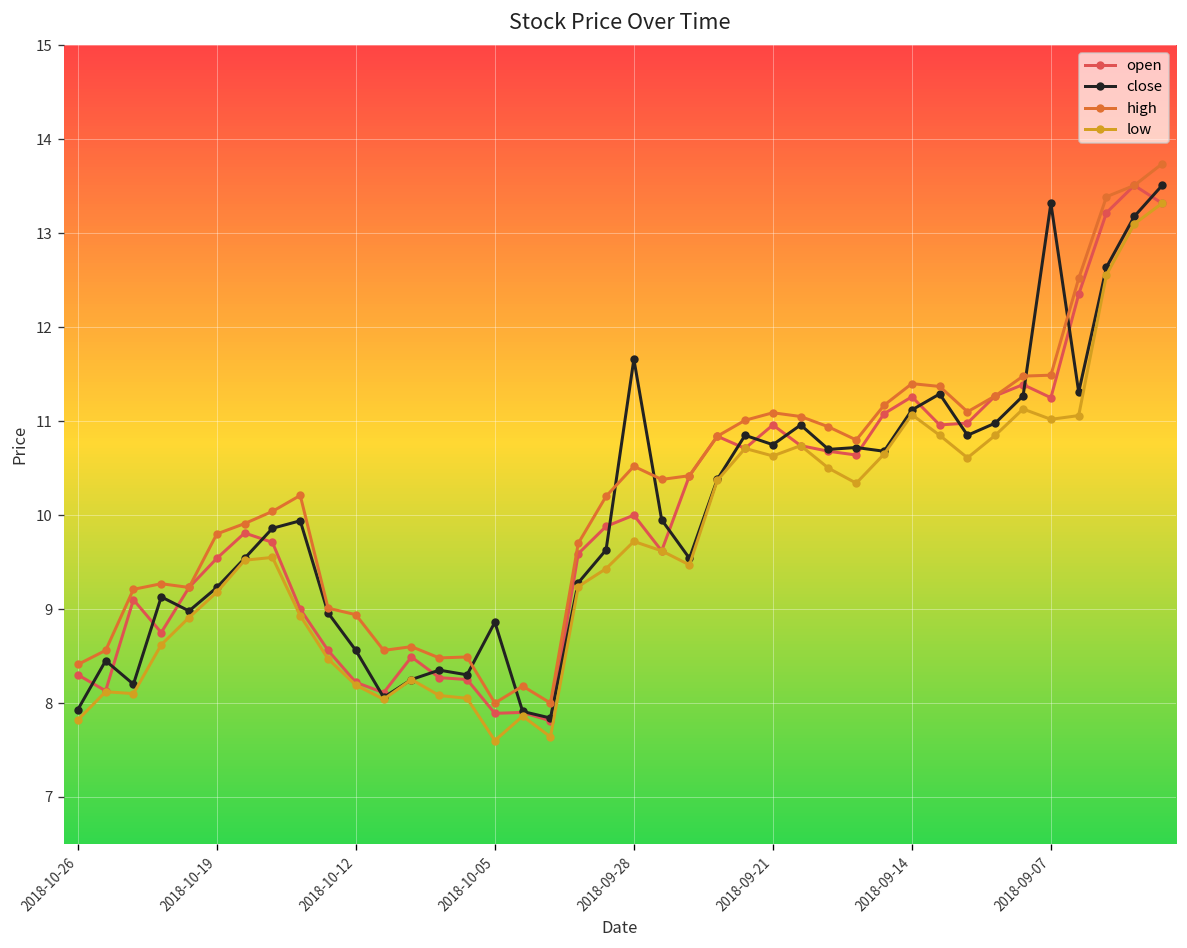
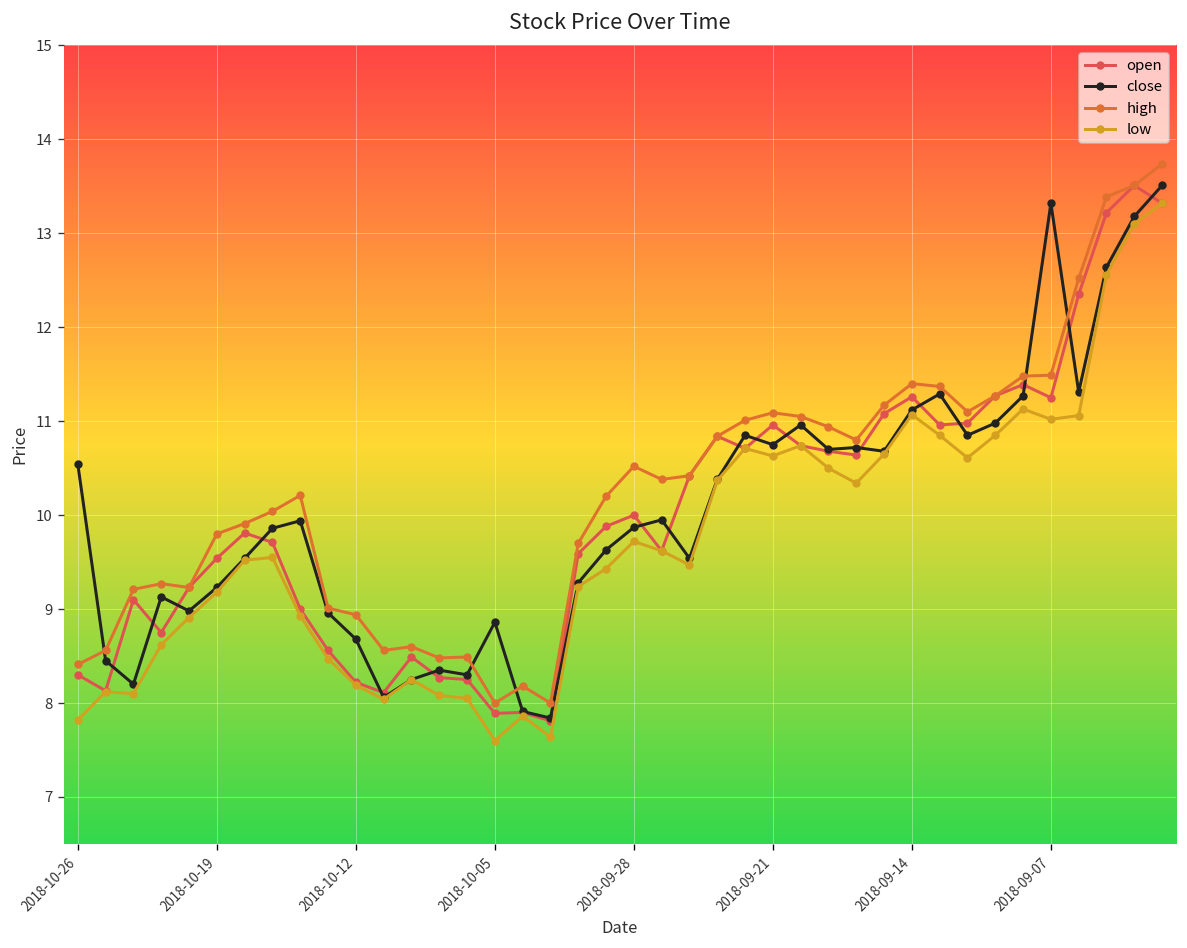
close, 2018-10-26: 7.9 -> 10.5
close, 2018-10-12: 8.6 -> 8.7
close, 2018-09-28: 11.7 -> 9.9
